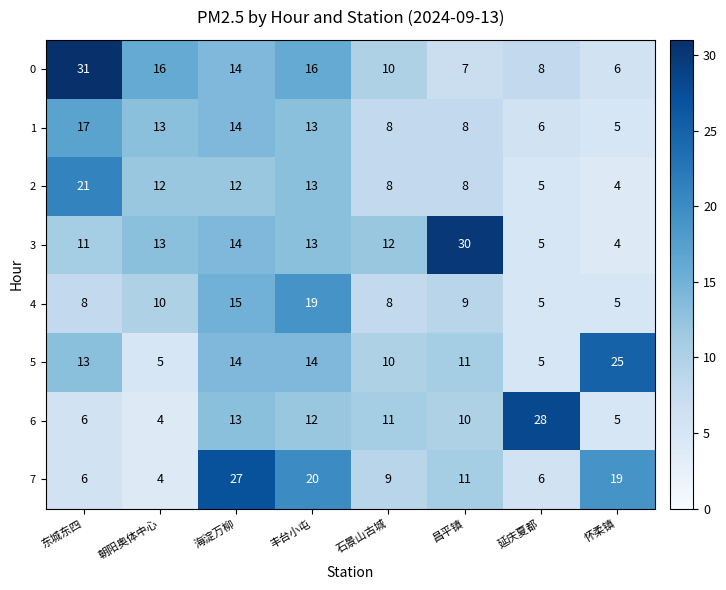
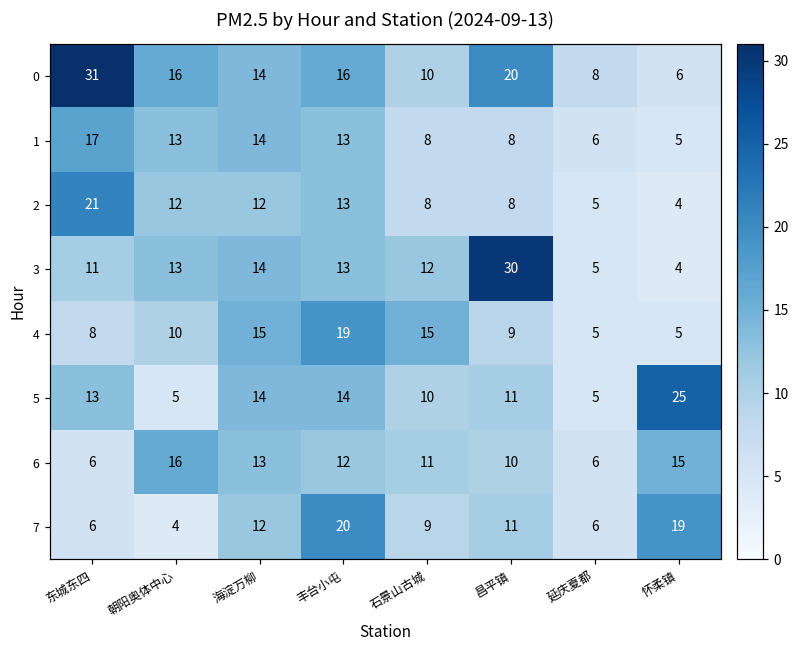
0, 昌平镇: 7 -> 20
4, 石景山古城: 8 -> 15
6, 朝阳奥体中心: 4 -> 16
6, 延庆夏都: 28 -> 6
6, 怀柔镇: 5 -> 15
7, 海淀万柳: 27 -> 12
